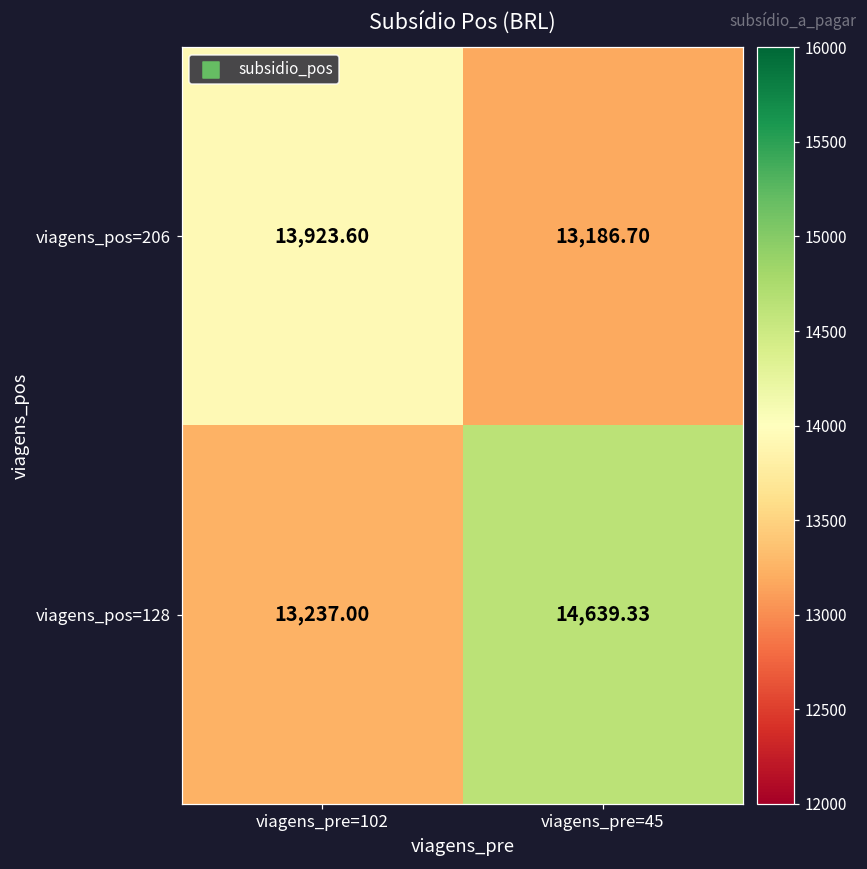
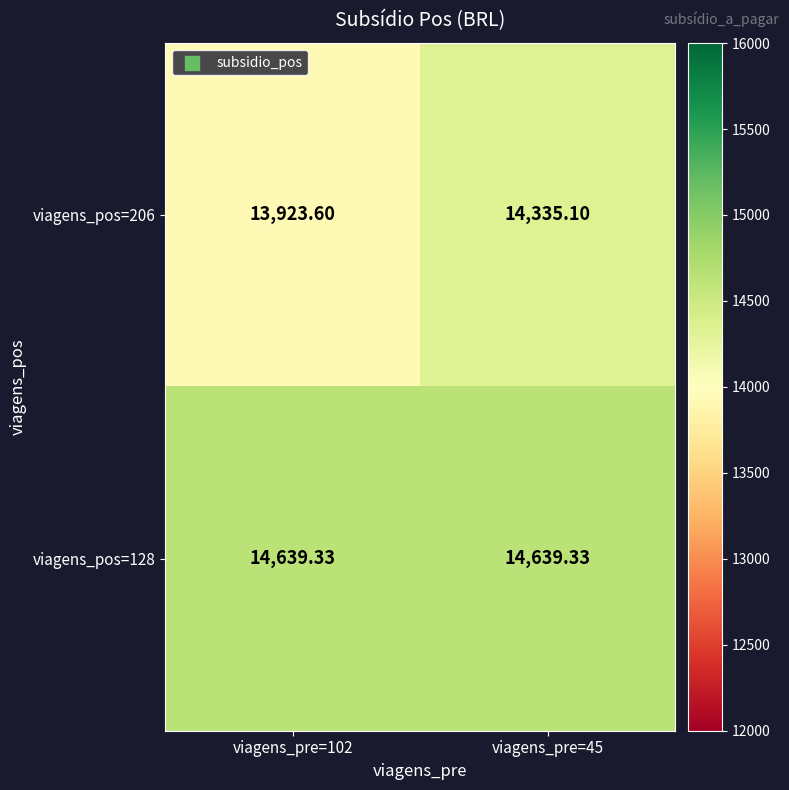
viagens_pos=206, viagens_pre=45: 13,186.70 -> 14,335.10
viagens_pos=128, viagens_pre=102: 13,237.00 -> 14,639.33
